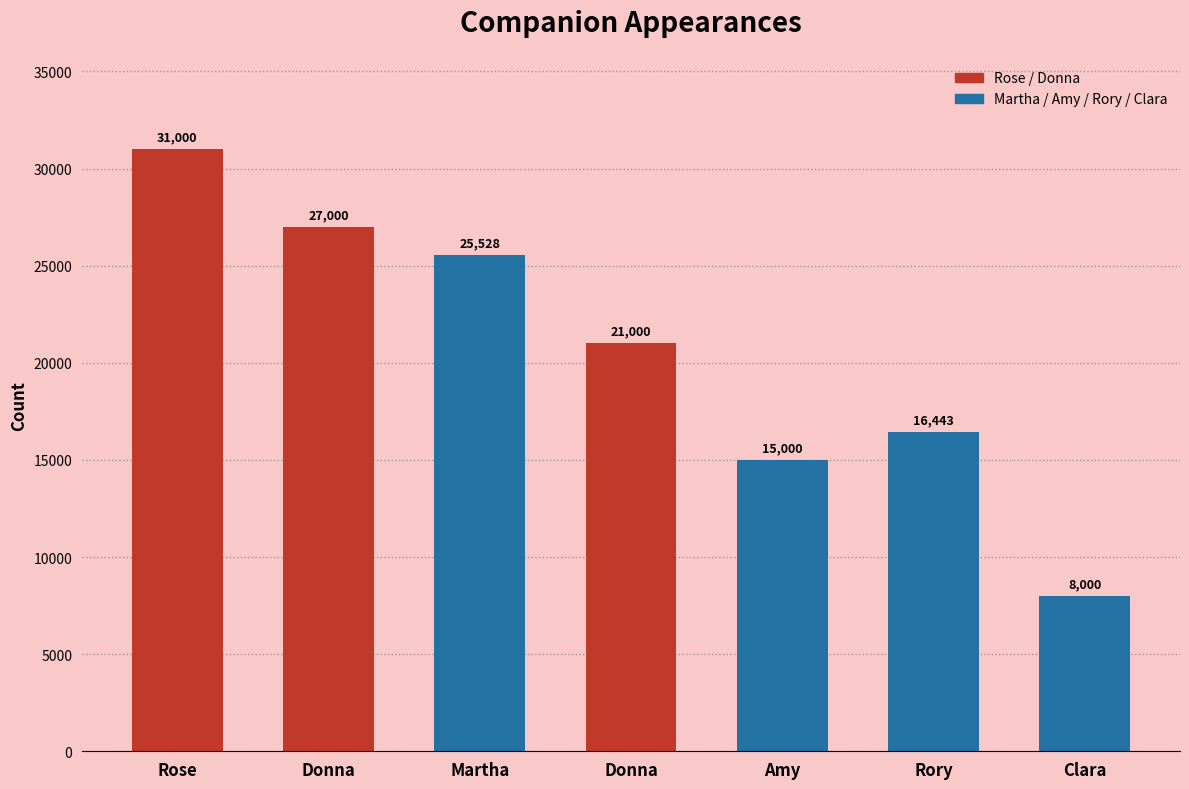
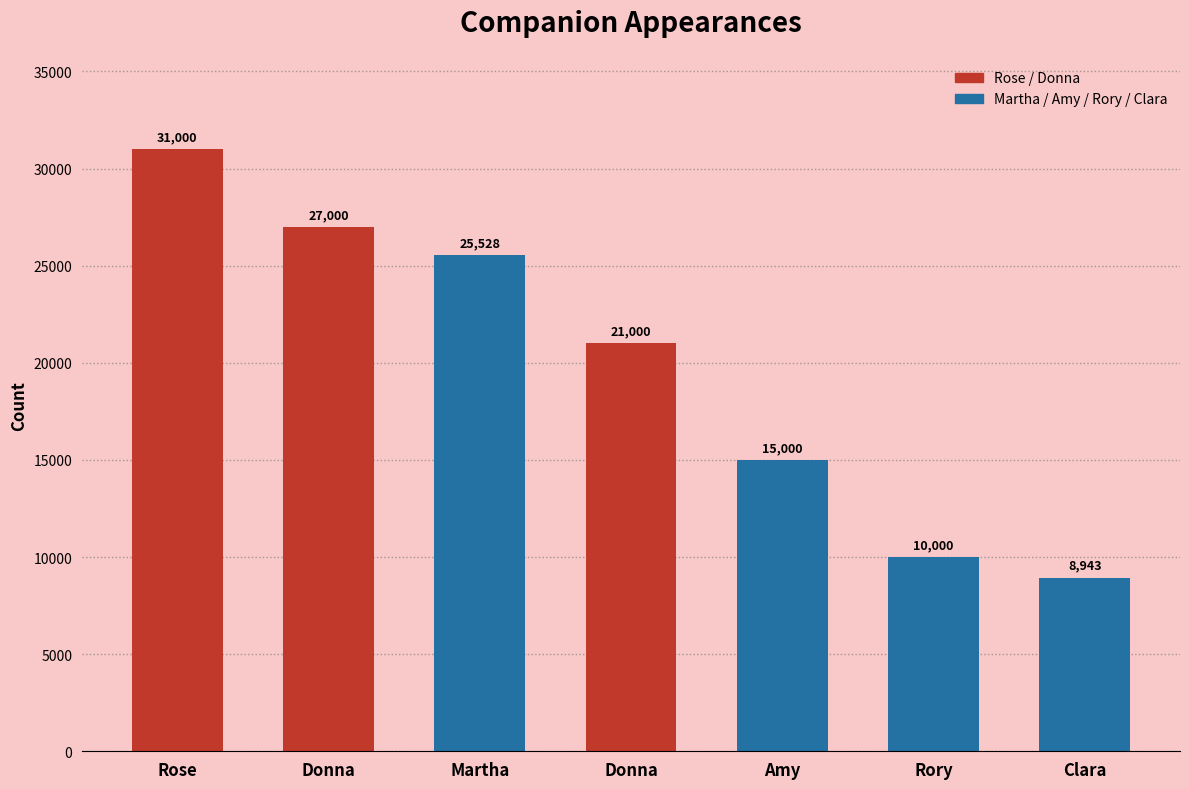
Rory: 16,443 -> 10,000
Clara: 8,000 -> 8,943
